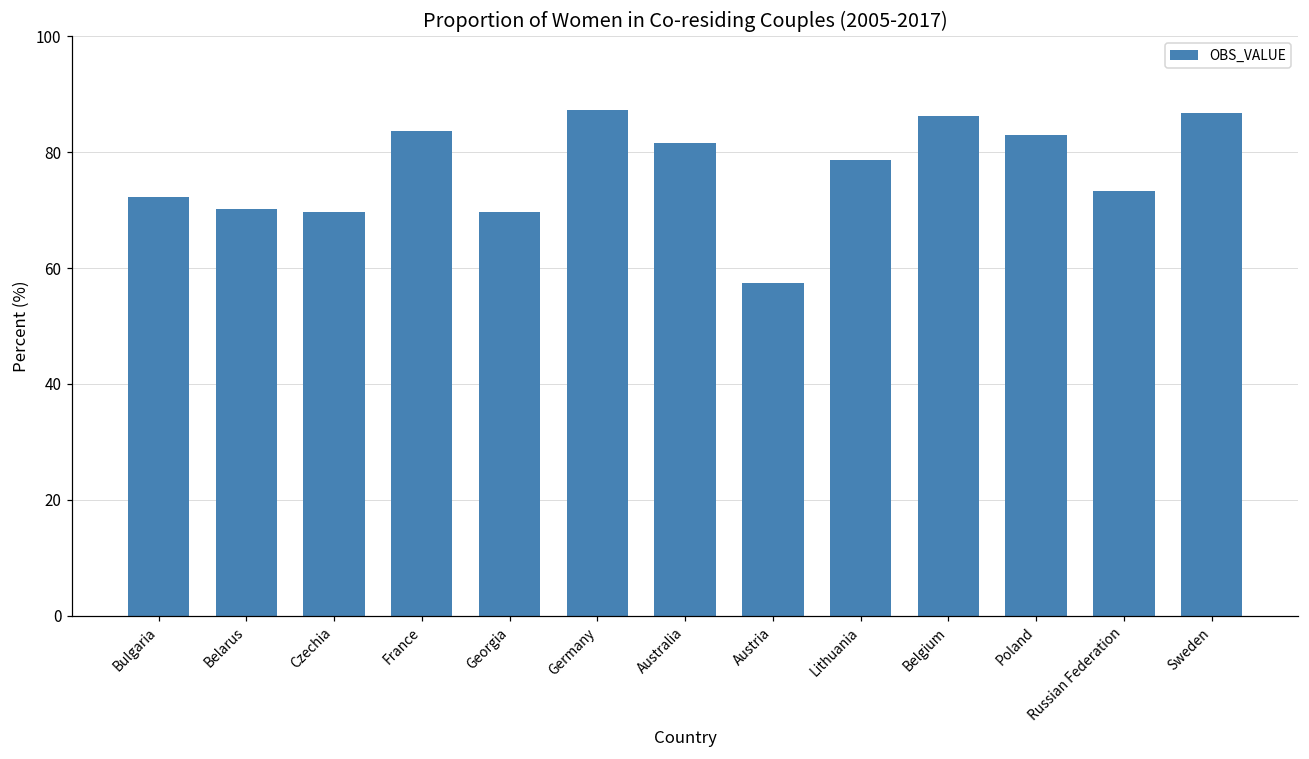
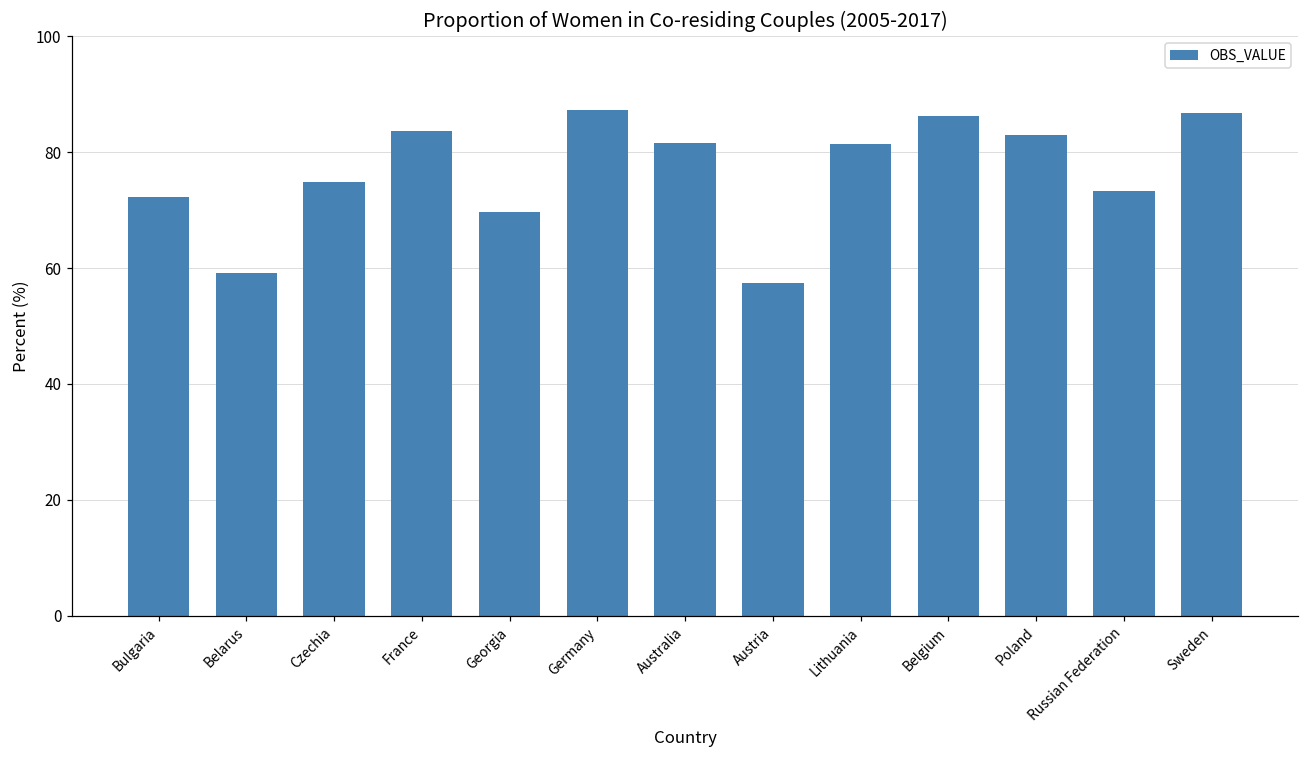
Belarus: 70 -> 59
Czechia: 70 -> 75
Lithuania: 79 -> 81
